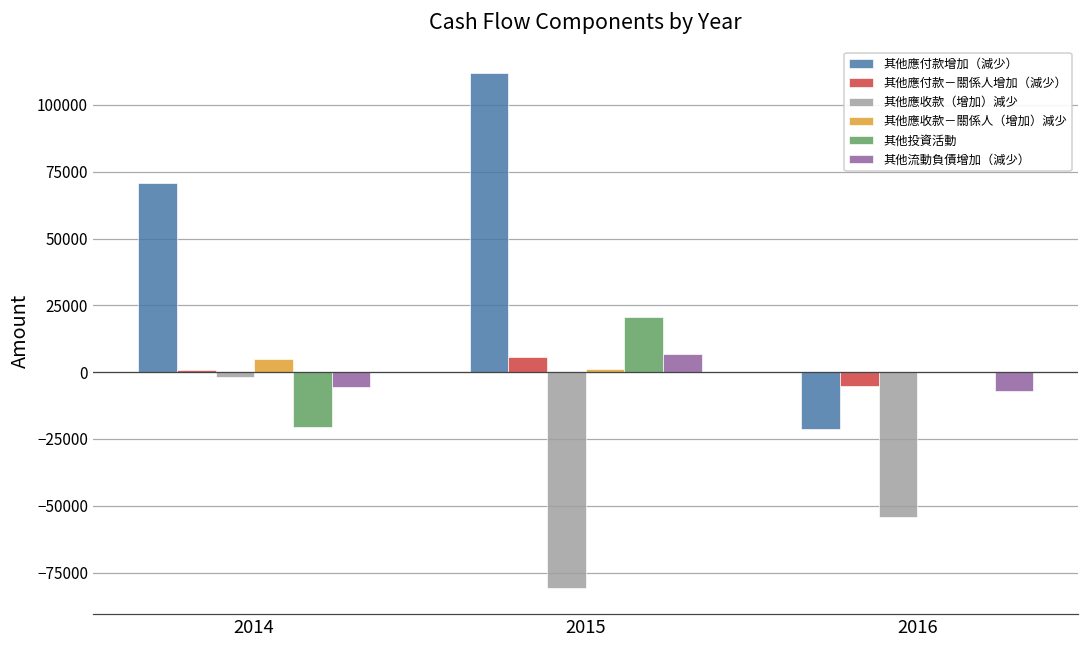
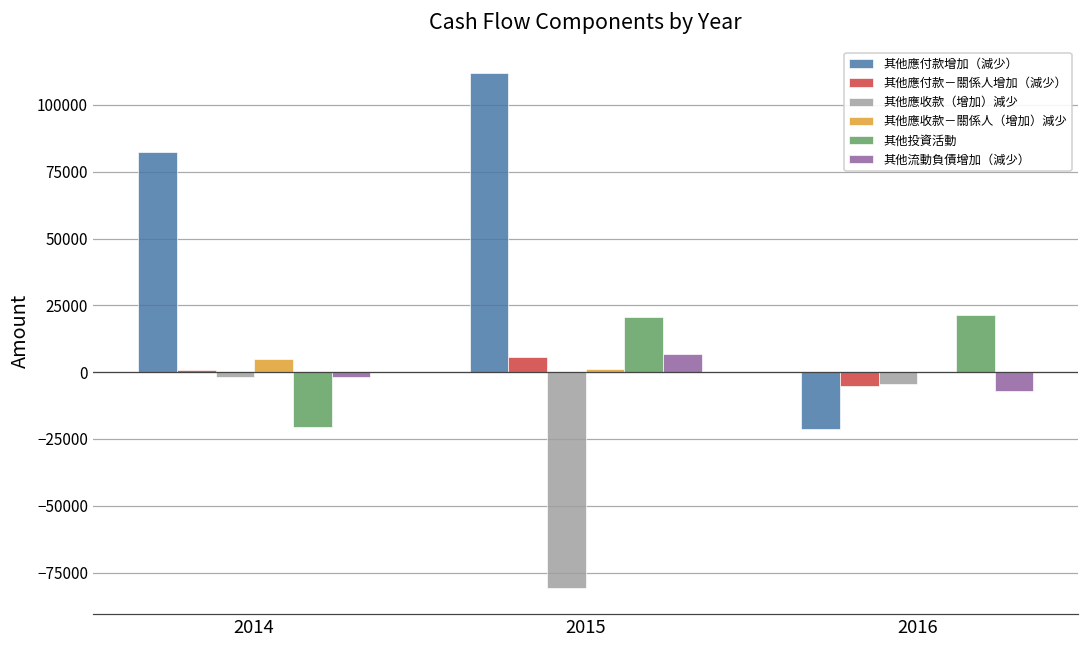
其他應付款增加（減少）, 2014: 71000 -> 83000
其他流動負債增加（減少）, 2014: -6000 -> -2000
其他應收款（增加）減少, 2016: -54000 -> -4000
其他投資活動, 2016: 0 -> 22000
